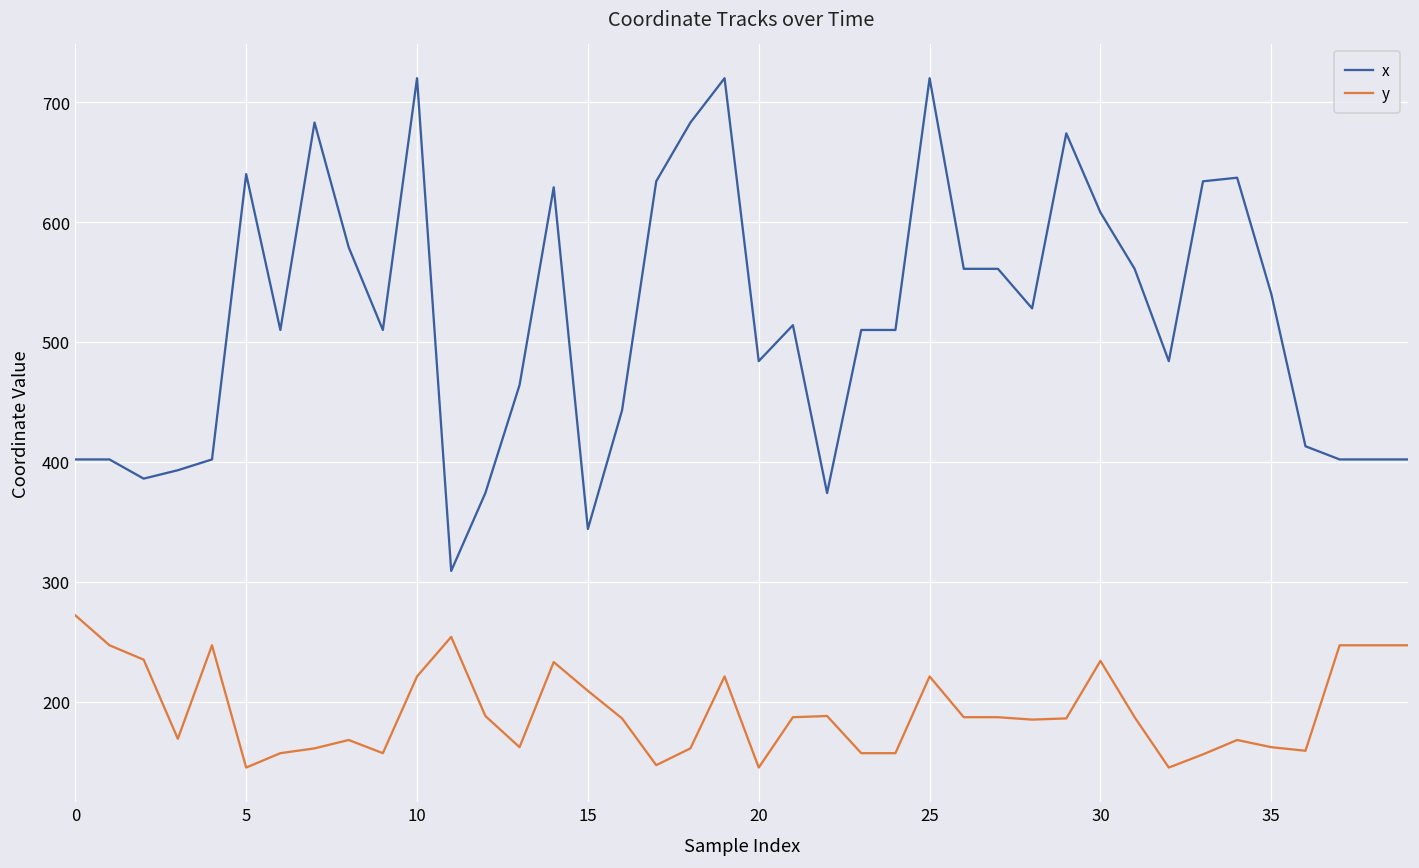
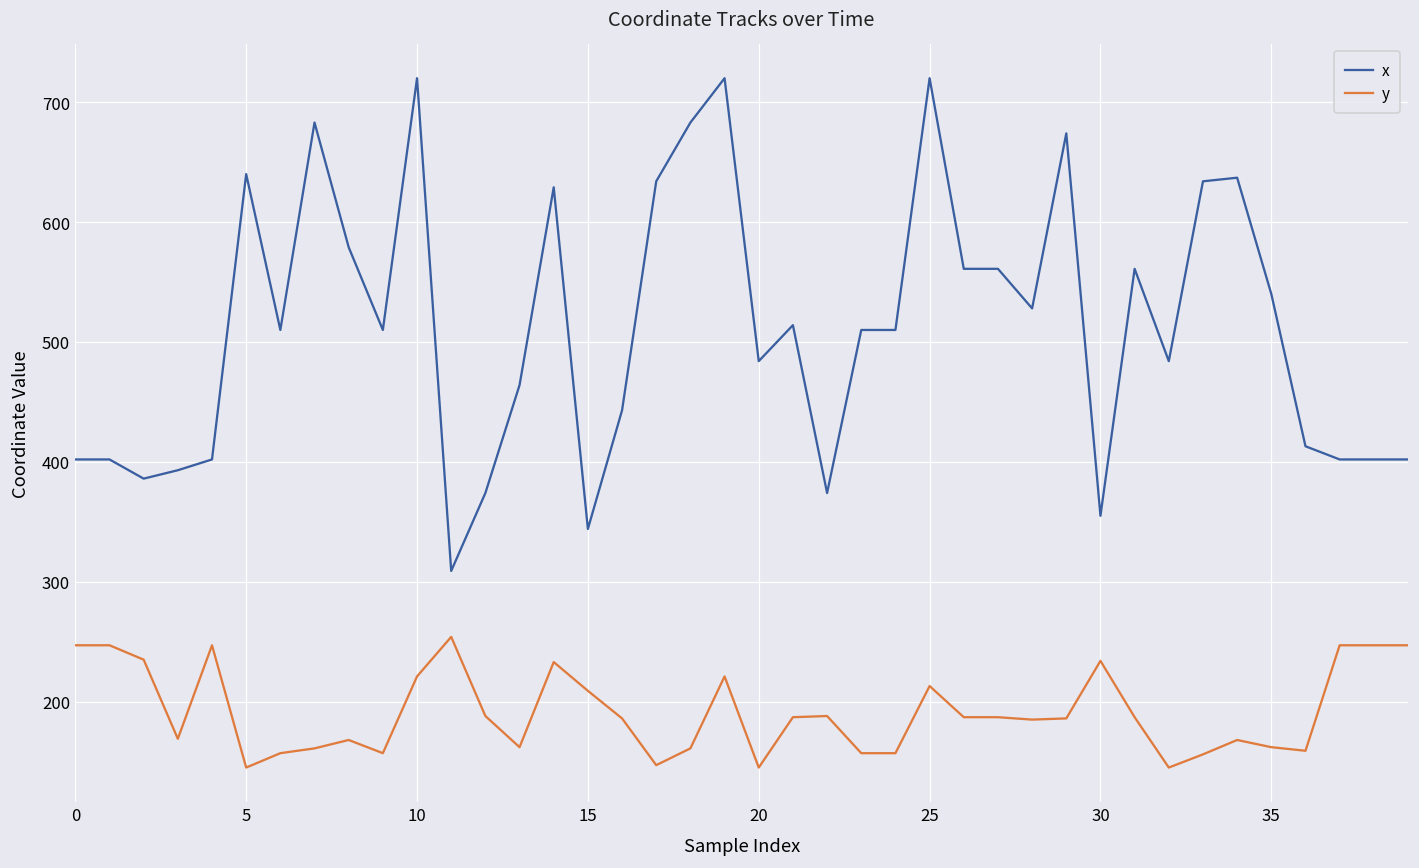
y, 0: 272 -> 247
y, 25: 221 -> 213
x, 30: 608 -> 355
